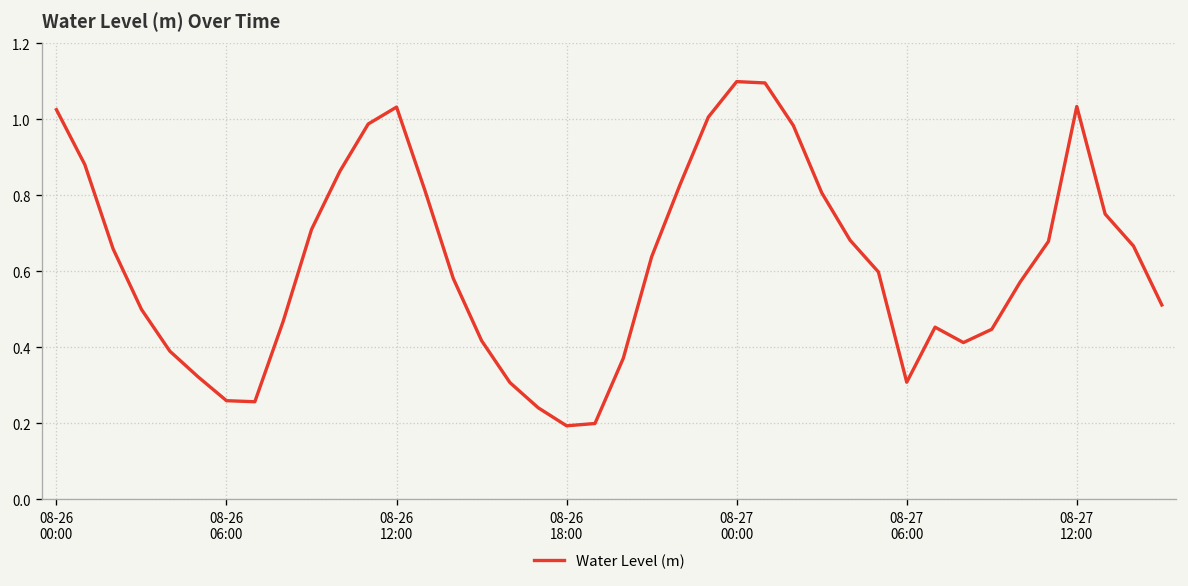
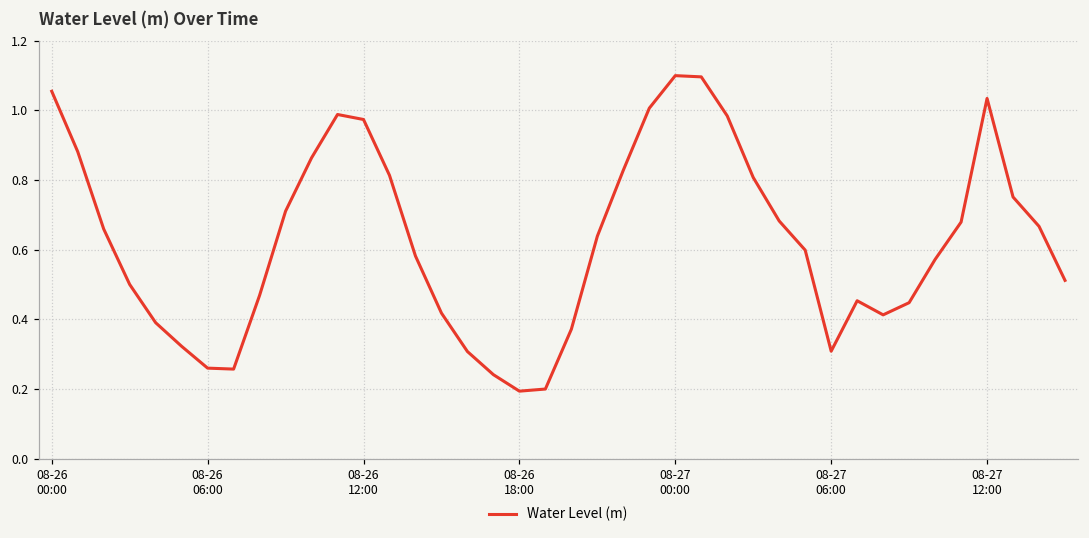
08-26 00:00: 1.03 -> 1.05
08-26 12:00: 1.03 -> 0.97
